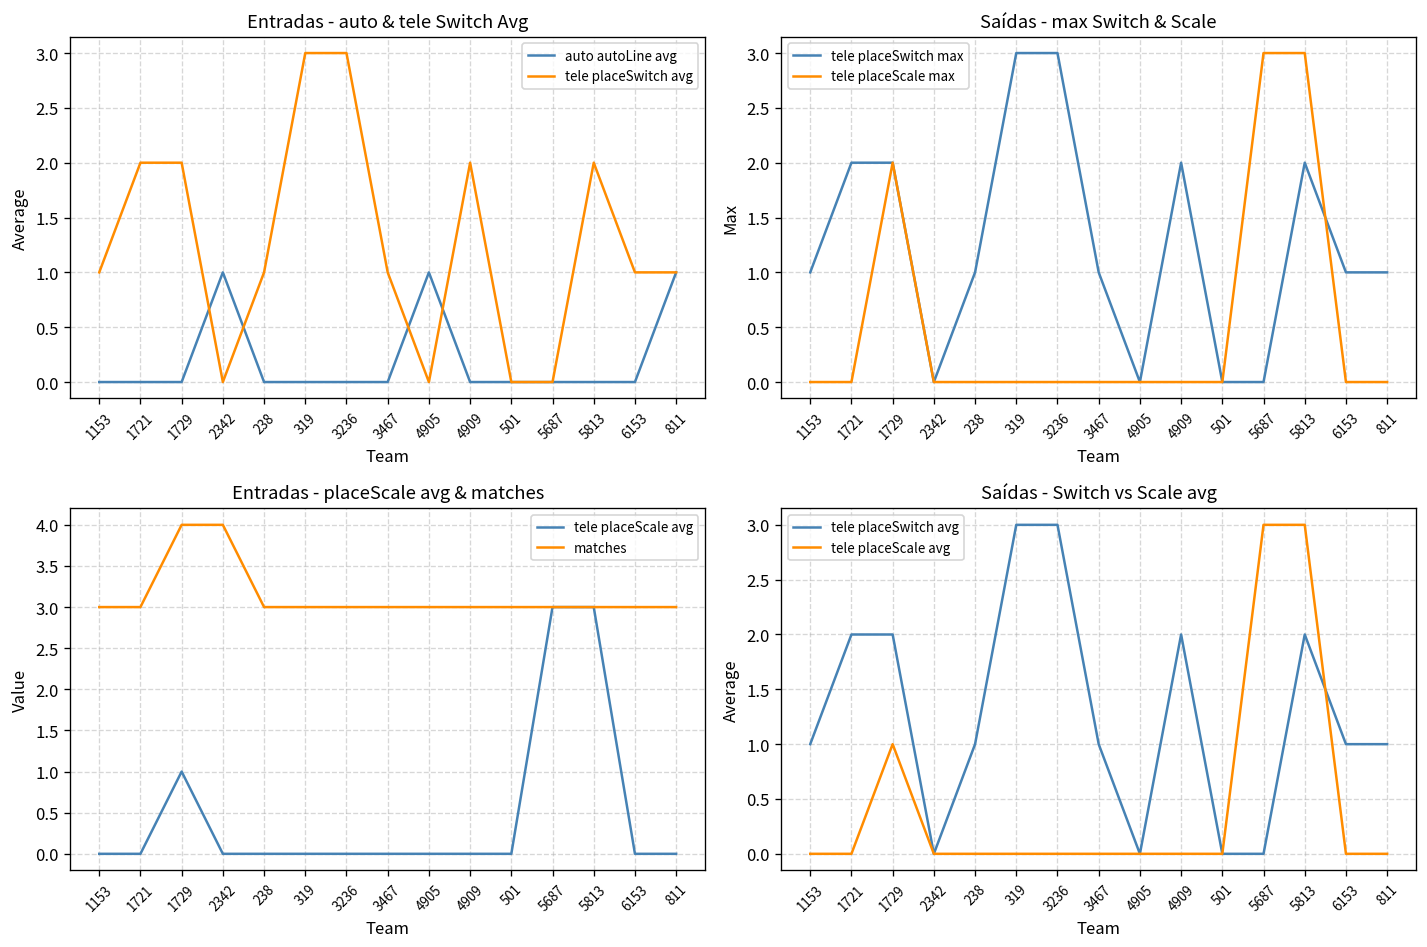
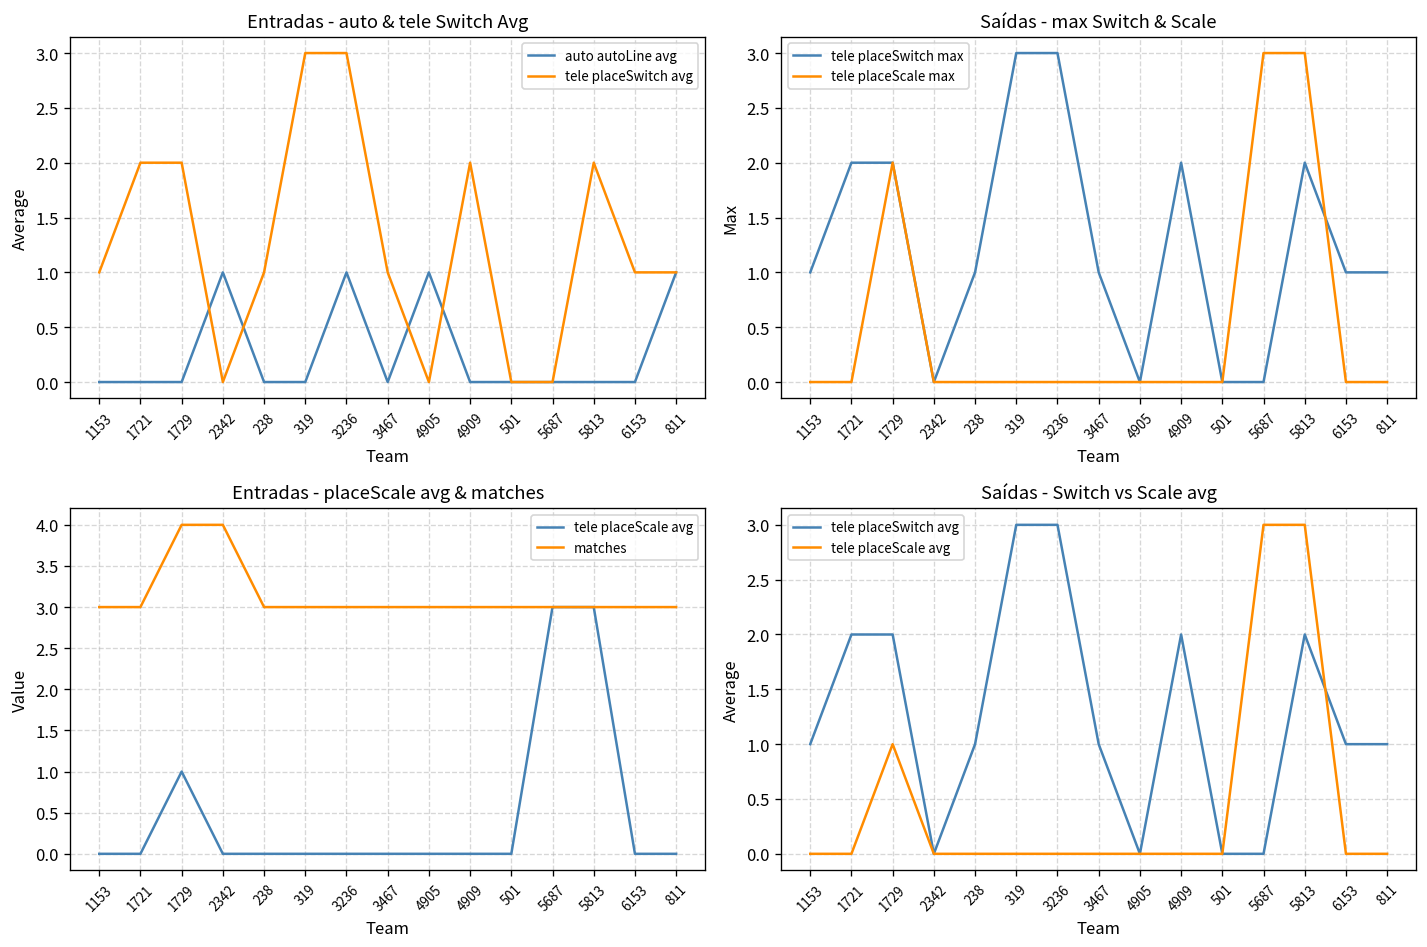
Entradas - auto & tele Switch Avg, auto autoLine avg, 3236: 0 -> 1
